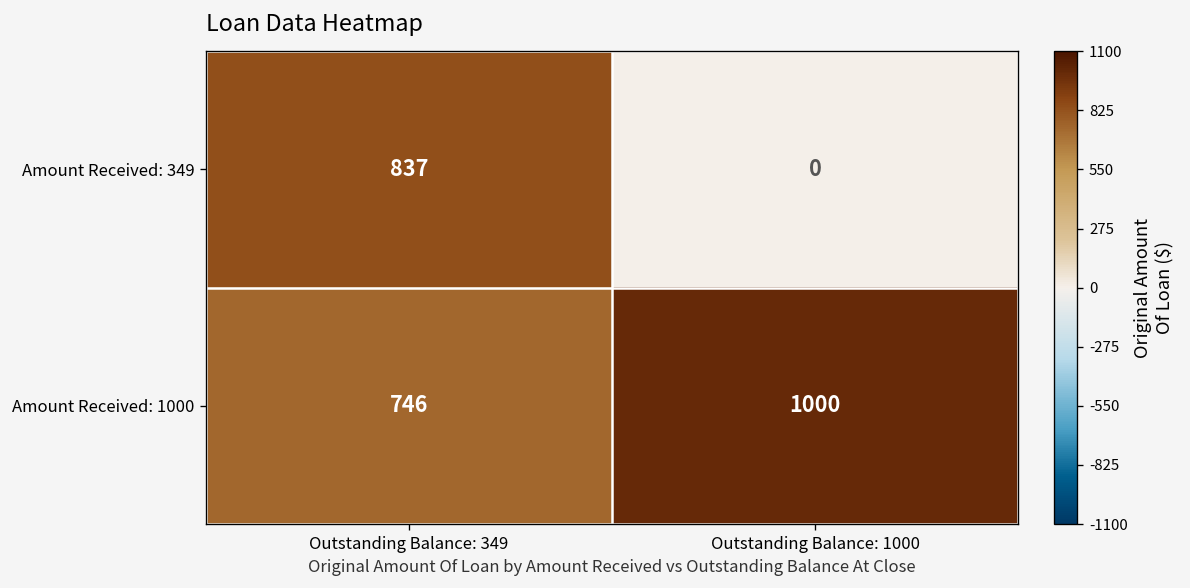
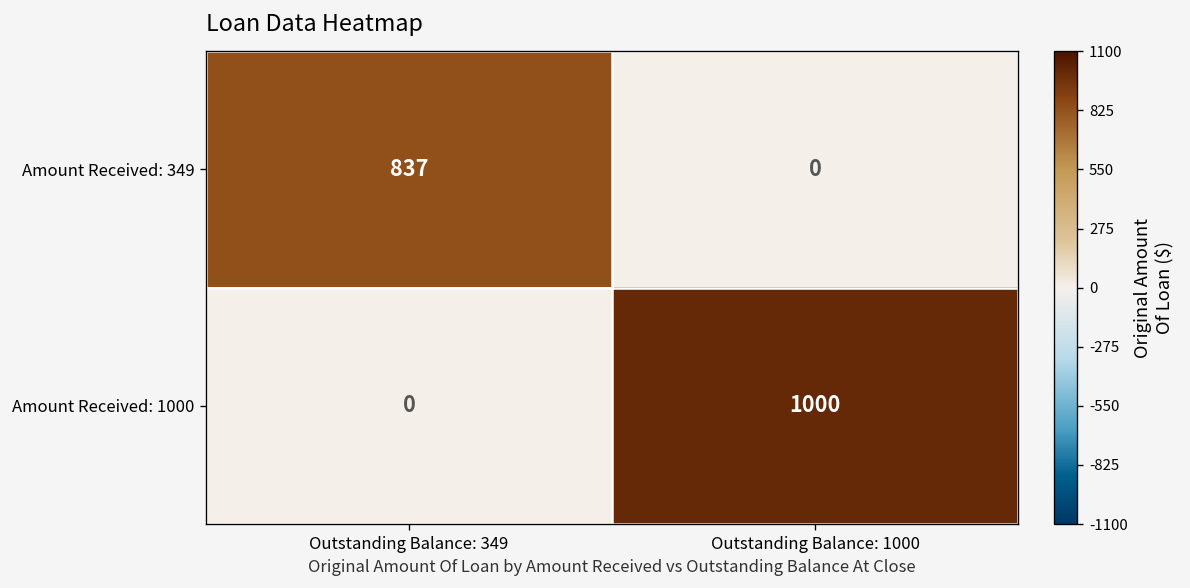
Amount Received: 1000, Outstanding Balance: 349: 746 -> 0
